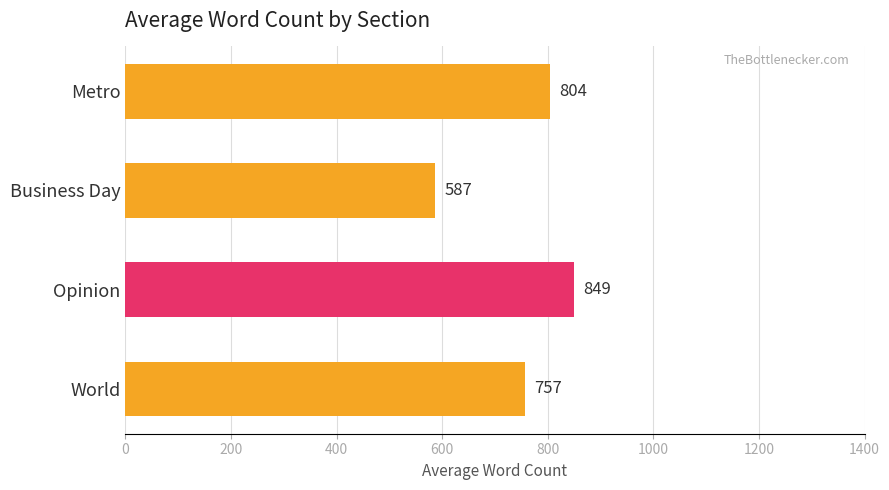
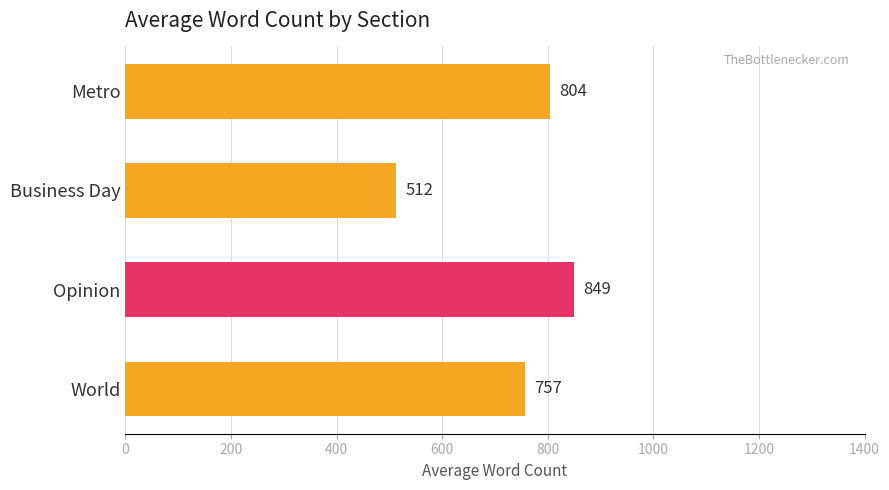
Business Day: 587 -> 512
